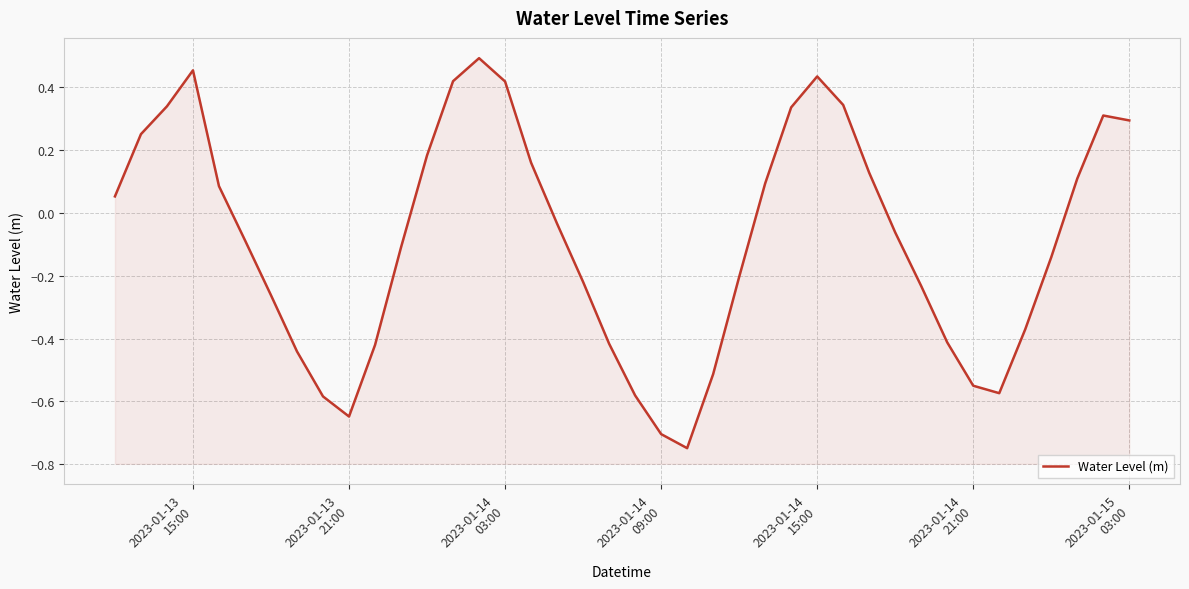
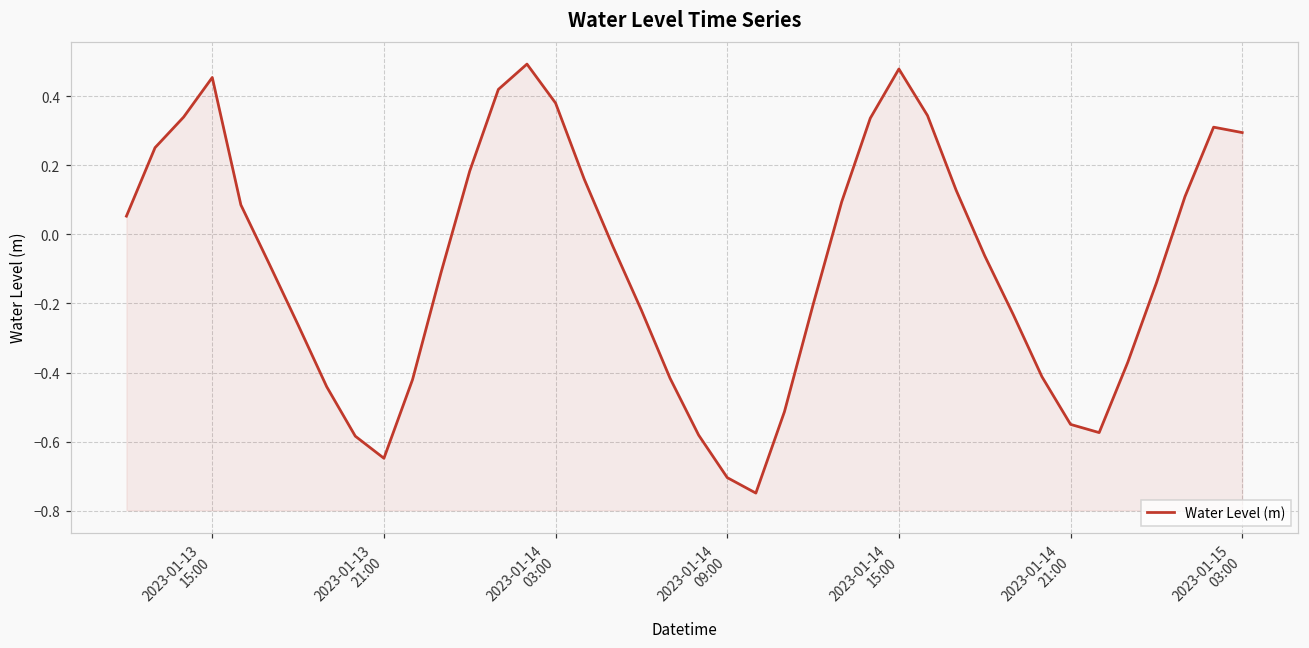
2023-01-14 03:00: 0.42 -> 0.38
2023-01-14 15:00: 0.44 -> 0.48
